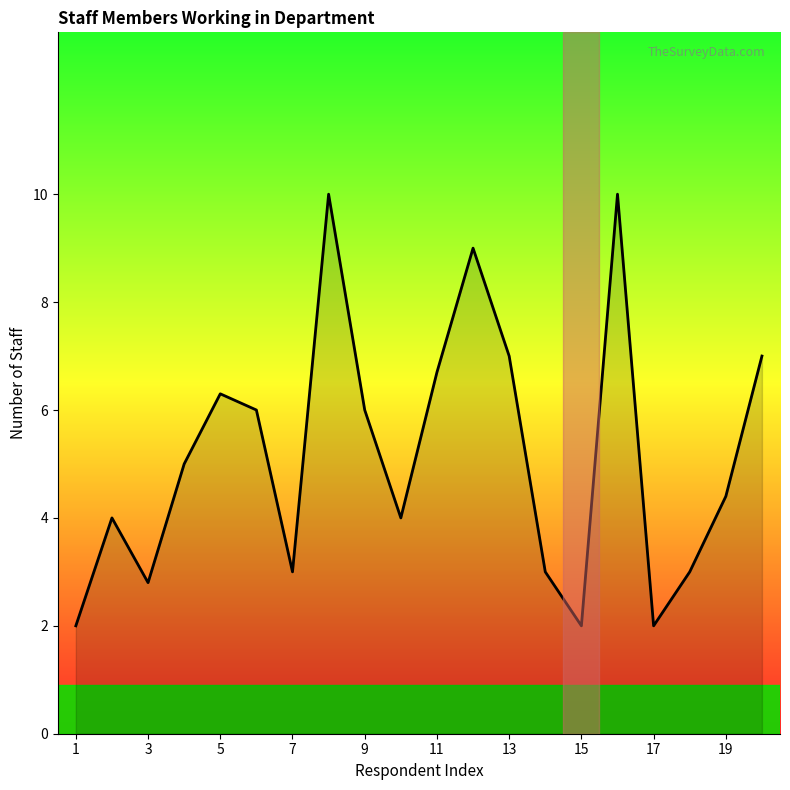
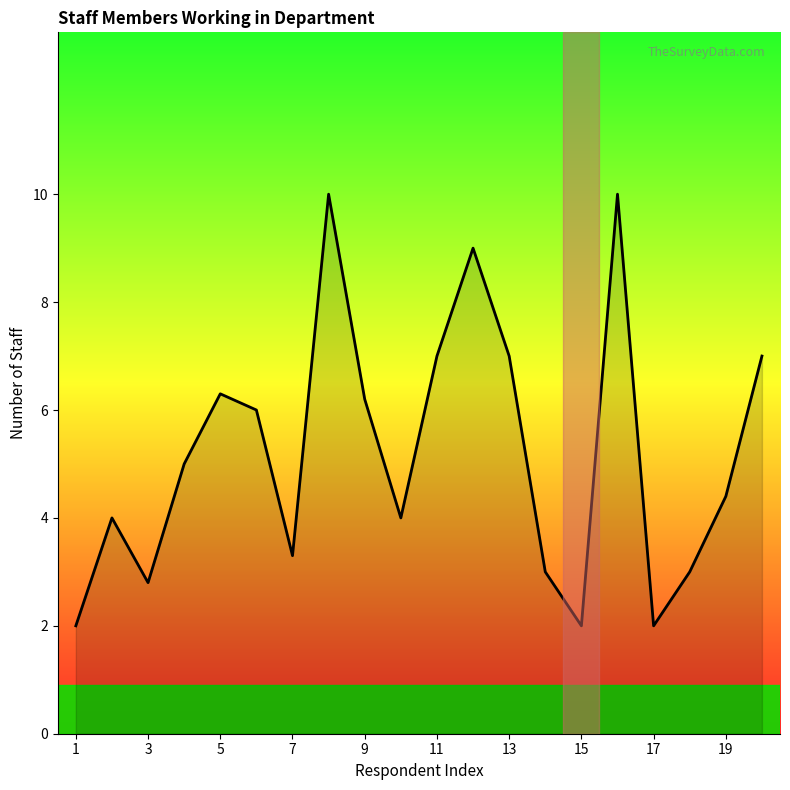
7: 3.0 -> 3.3
9: 6.0 -> 6.2
11: 6.7 -> 7.0
